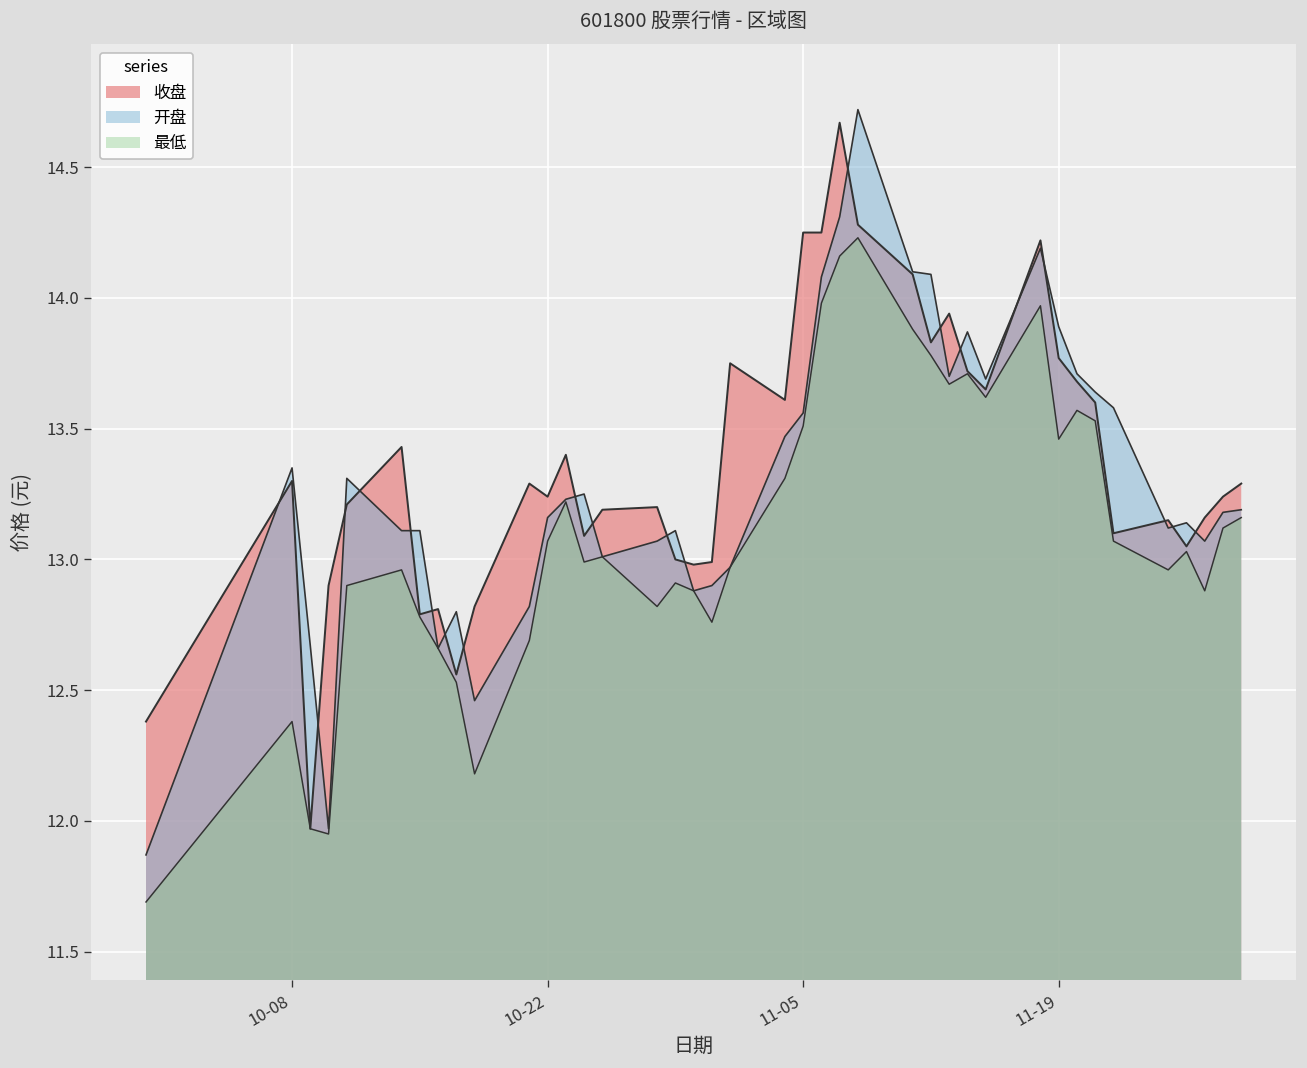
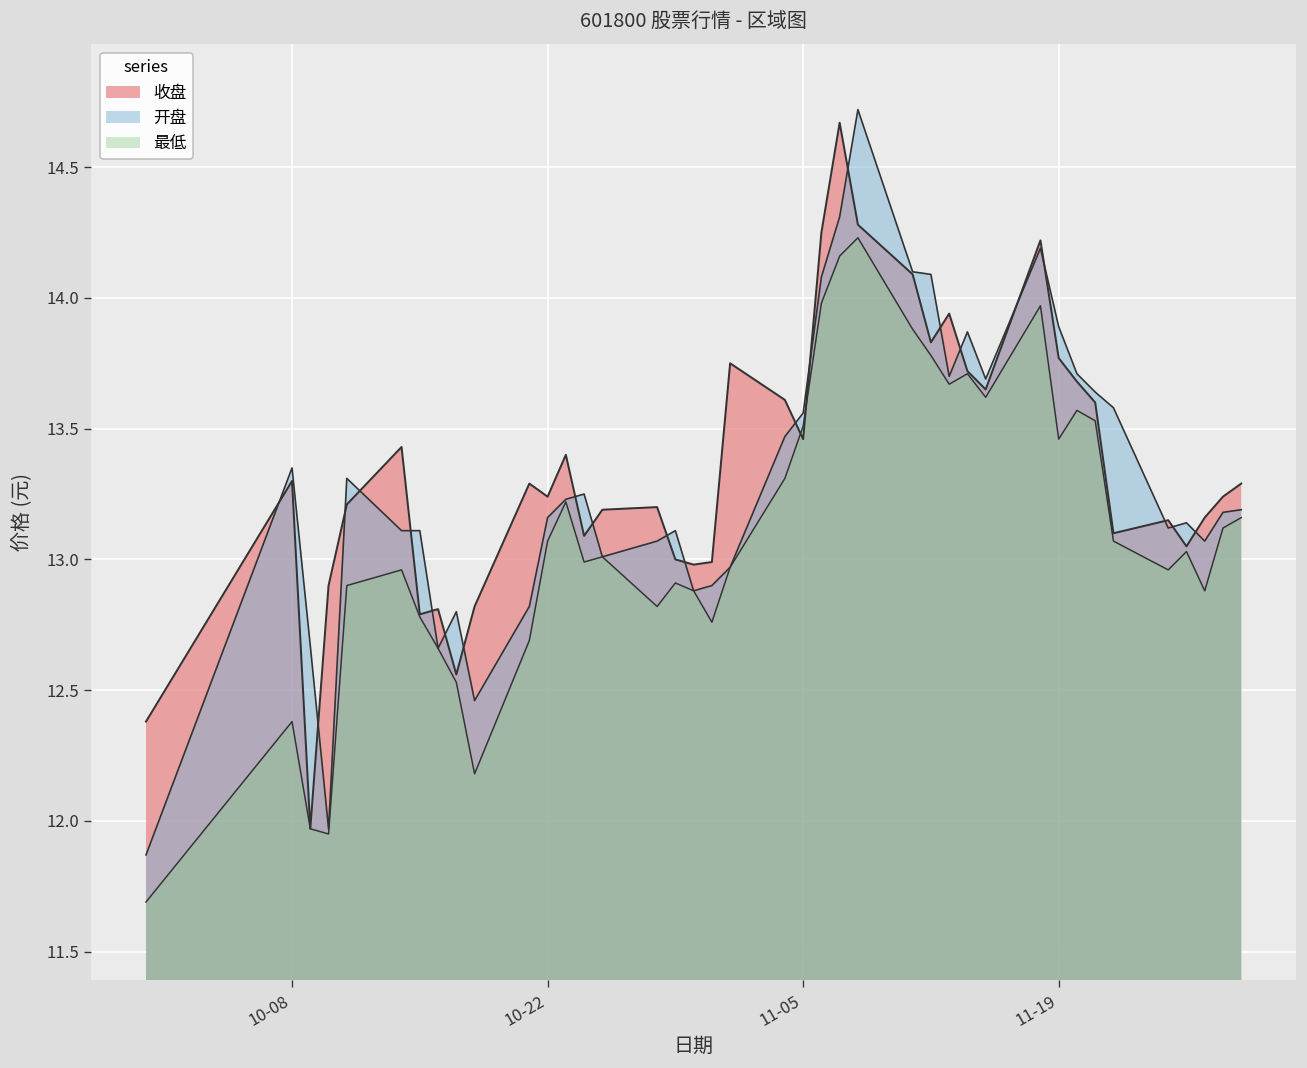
收盘, 11-05: 14.25 -> 13.46
